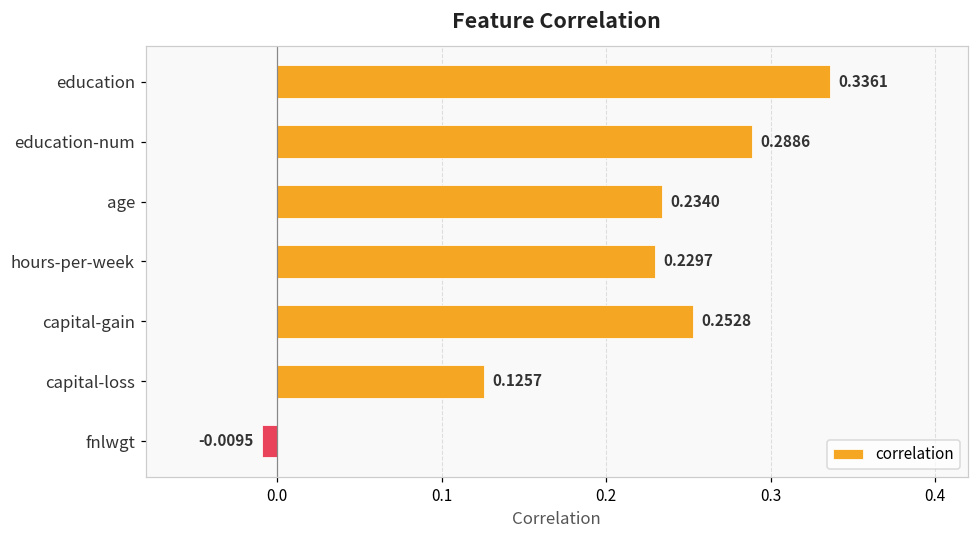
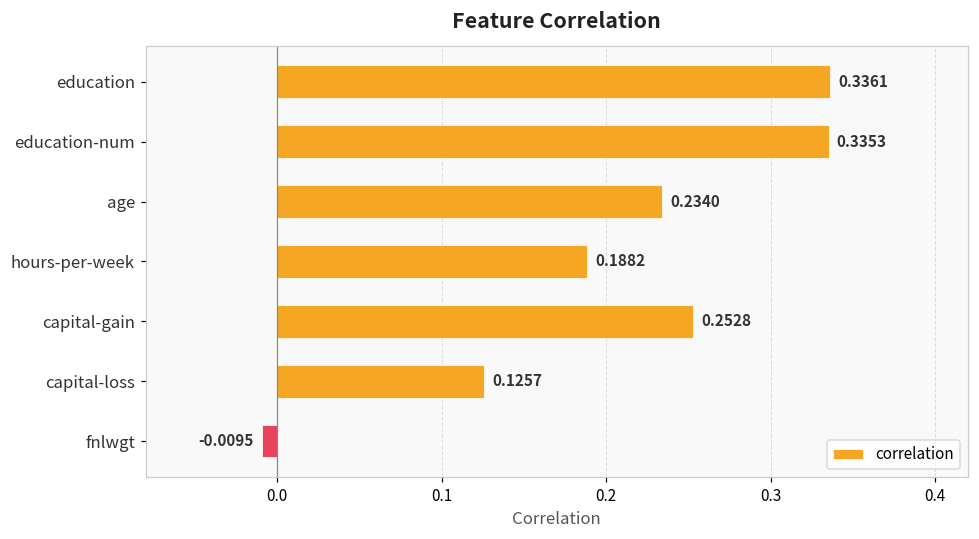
education-num: 0.2886 -> 0.3353
hours-per-week: 0.2297 -> 0.1882
